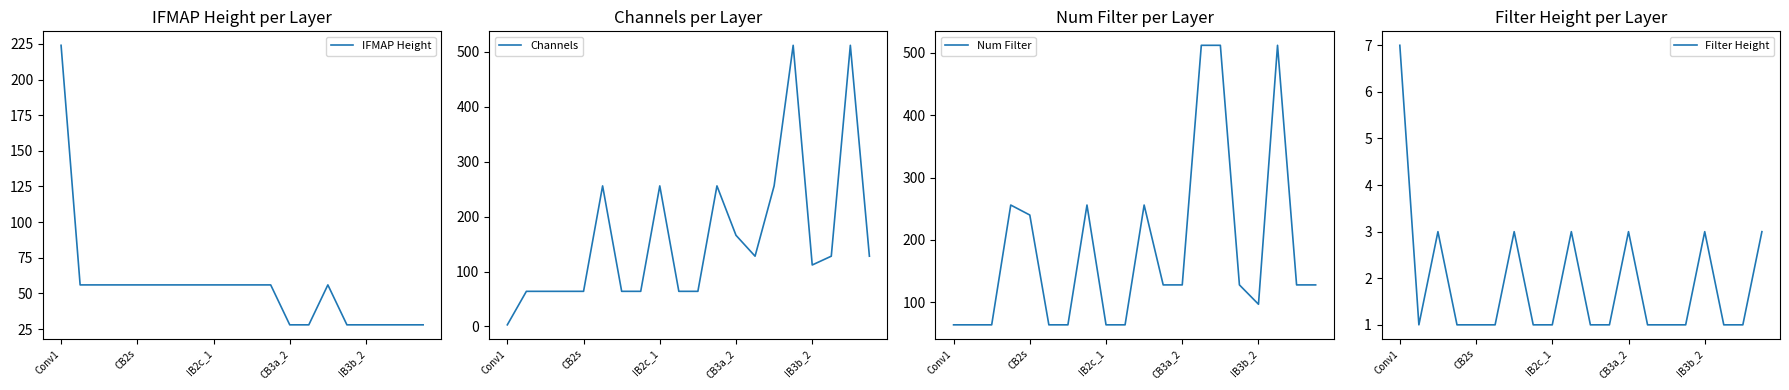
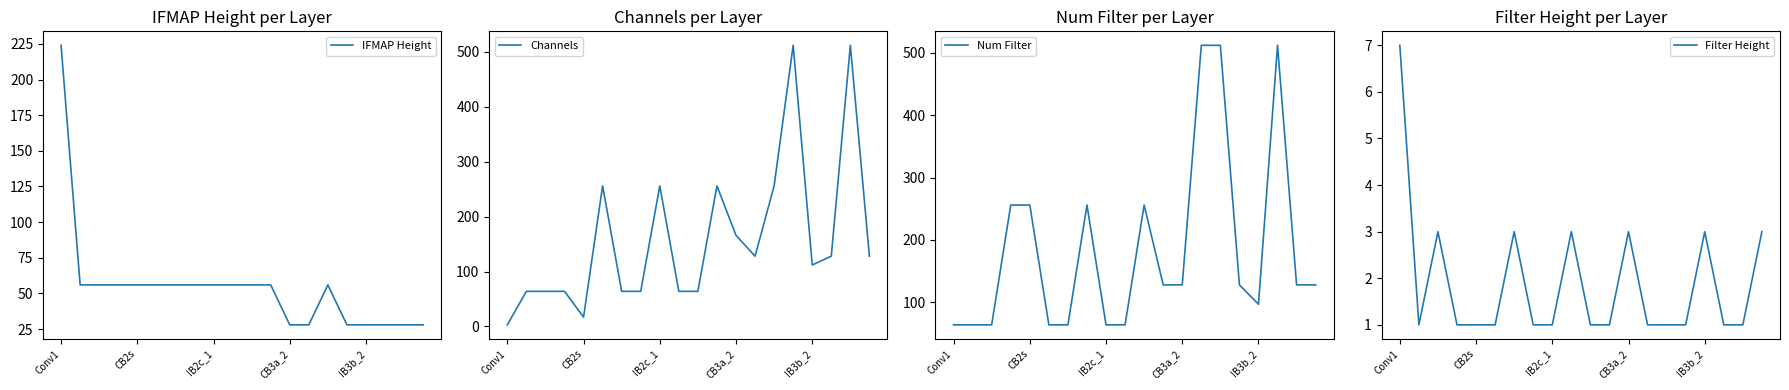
Channels per Layer, CB2s: 60 -> 20
Num Filter per Layer, CB2s: 240 -> 260
